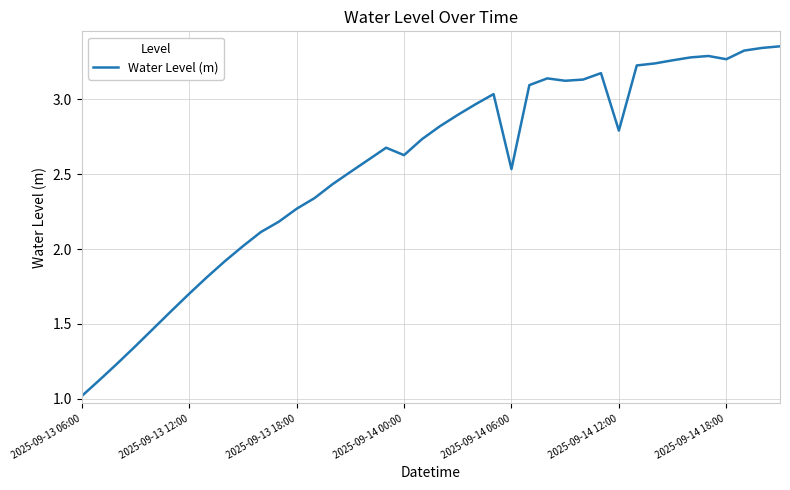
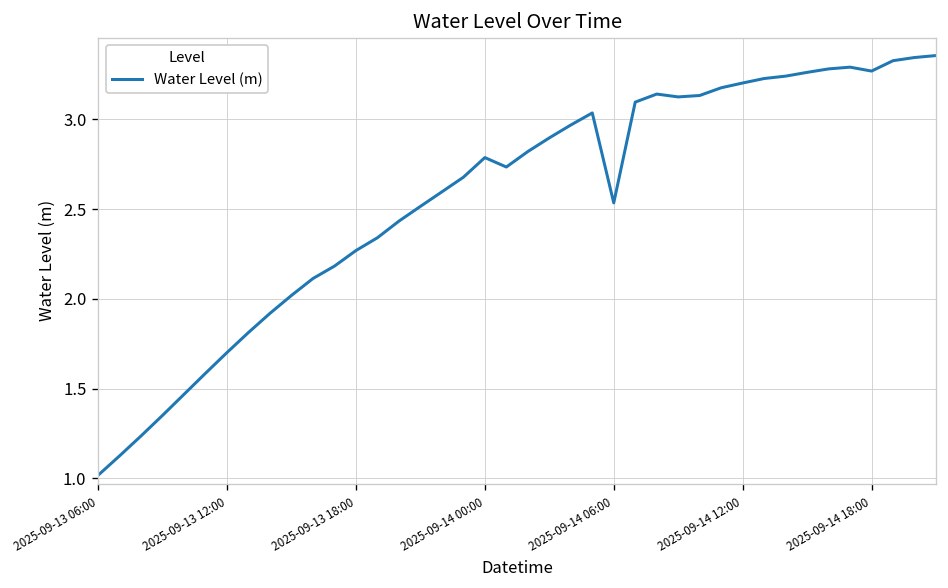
2025-09-14 00:00: 2.63 -> 2.79
2025-09-14 12:00: 2.79 -> 3.20
